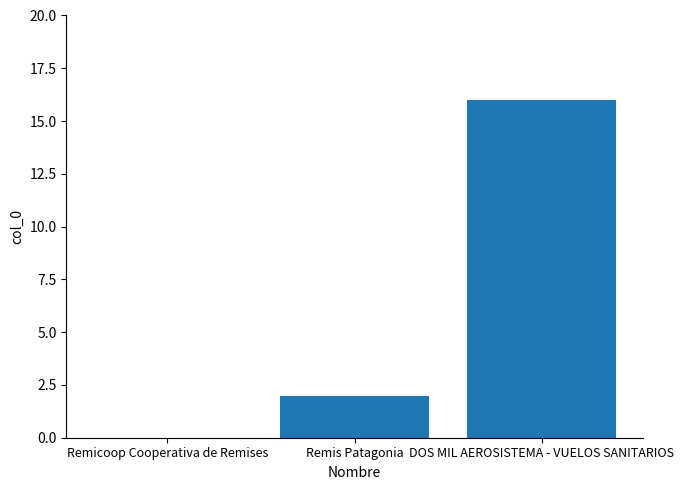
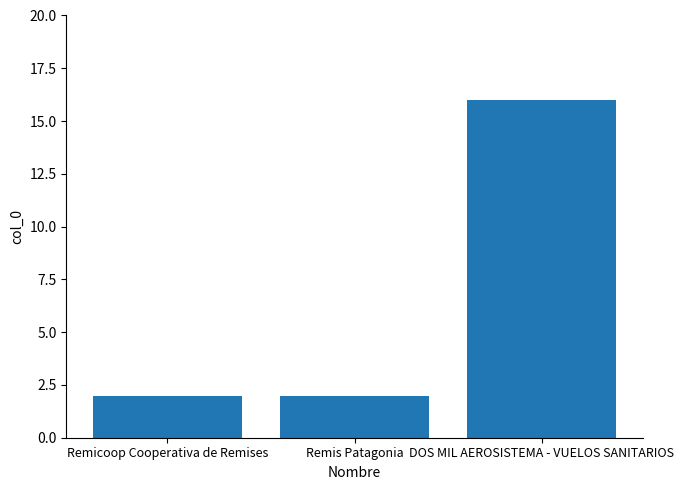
Remicoop Cooperativa de Remises: 0 -> 2
